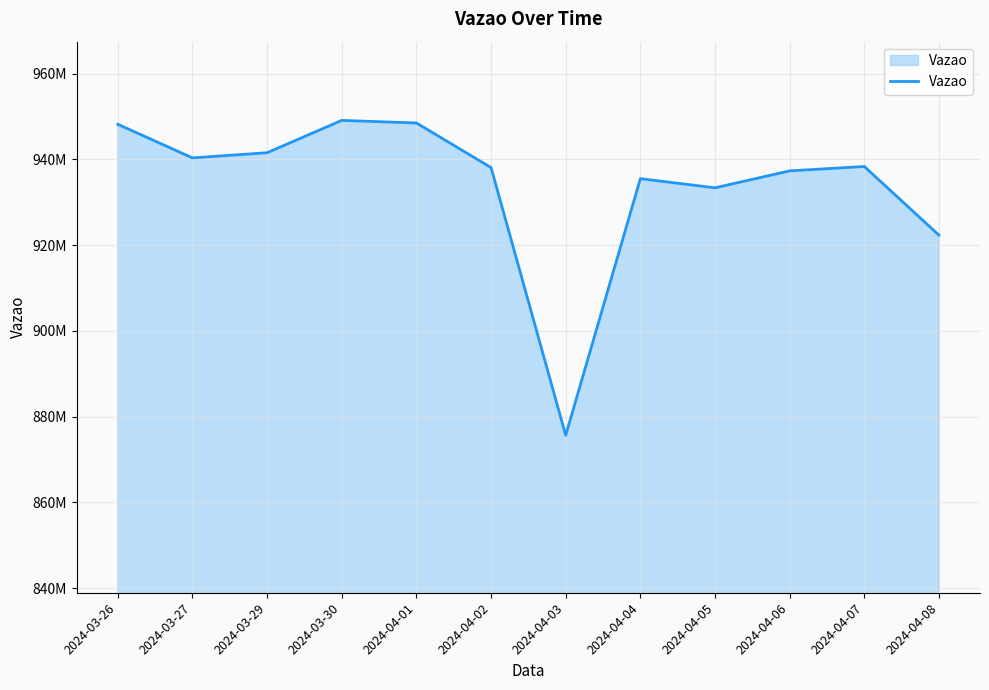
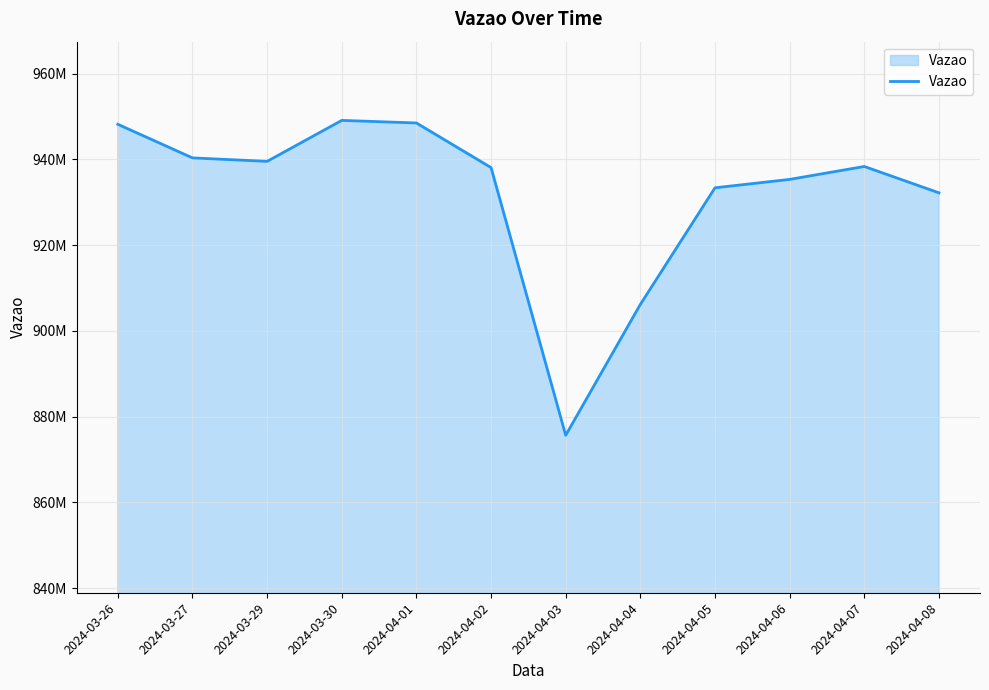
2024-03-29: 942000000 -> 940000000
2024-04-04: 936000000 -> 906000000
2024-04-06: 937000000 -> 935000000
2024-04-08: 922000000 -> 932000000
